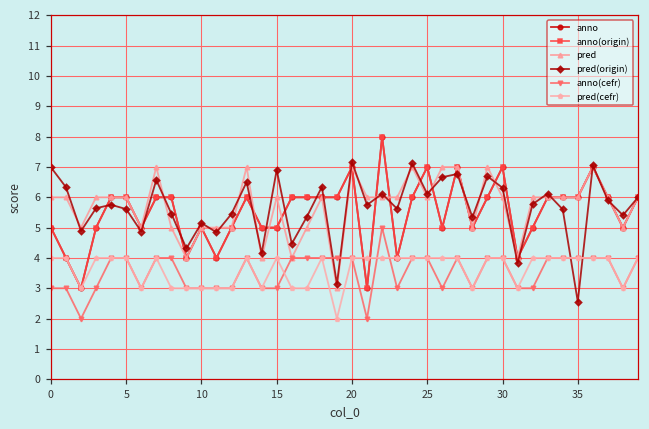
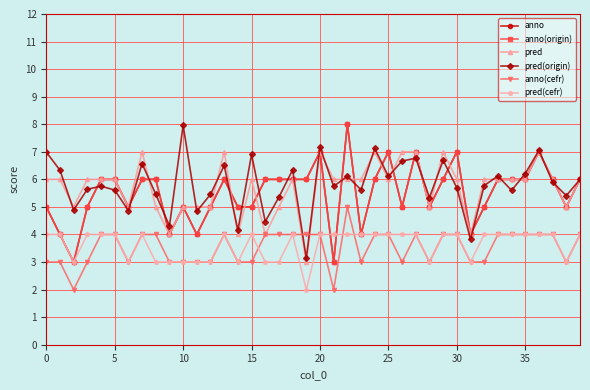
pred(origin), 10: 5.2 -> 8.0
pred(origin), 30: 6.3 -> 5.7
pred(origin), 35: 2.6 -> 6.2
